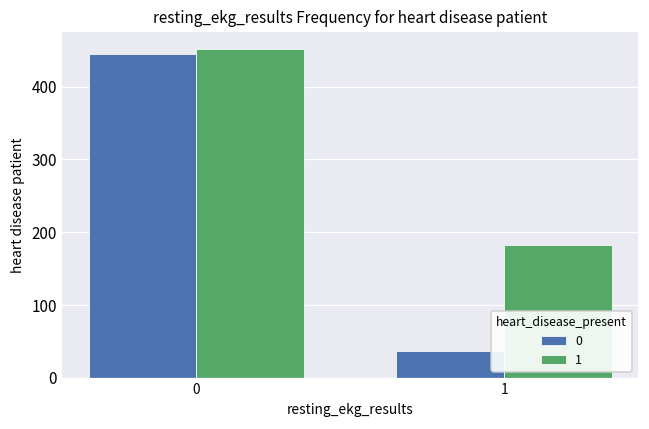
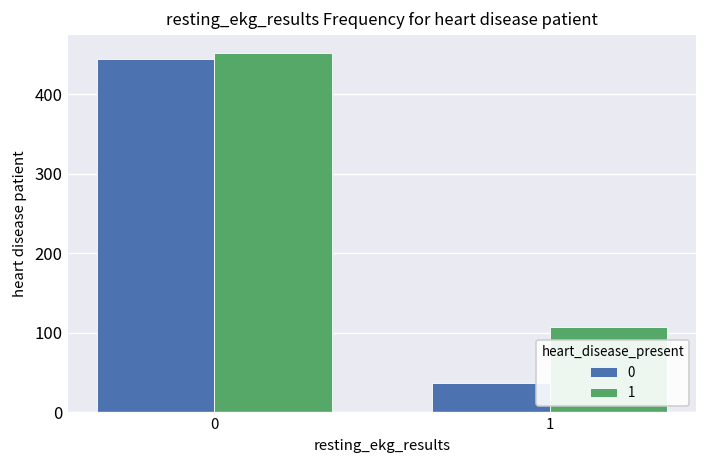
1, 1: 180 -> 110
